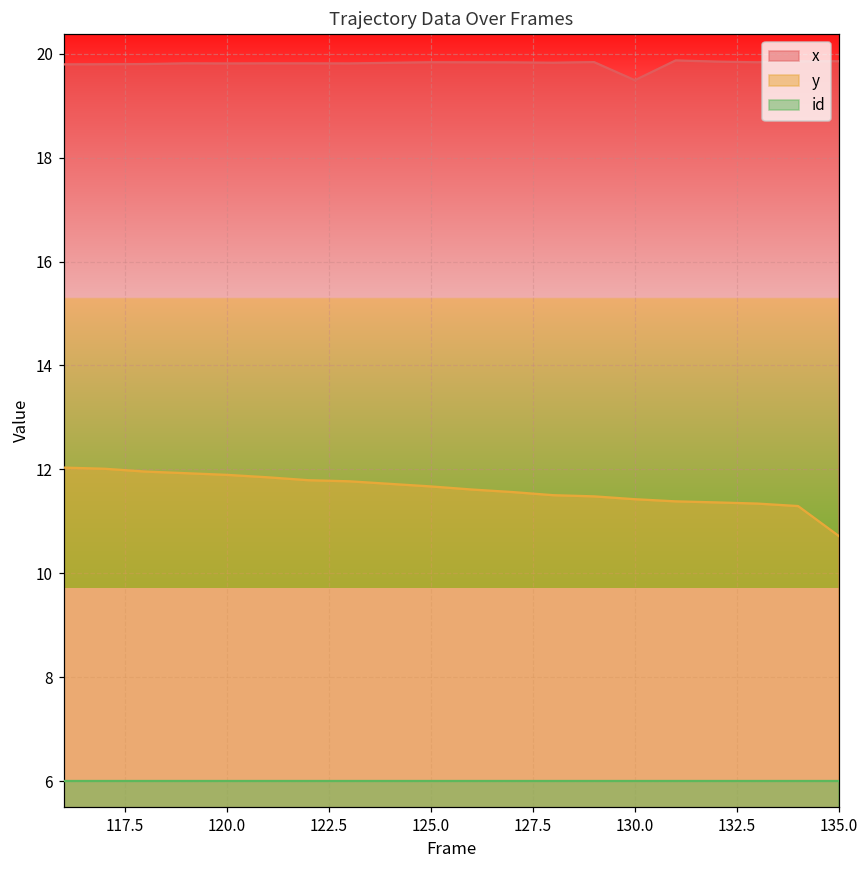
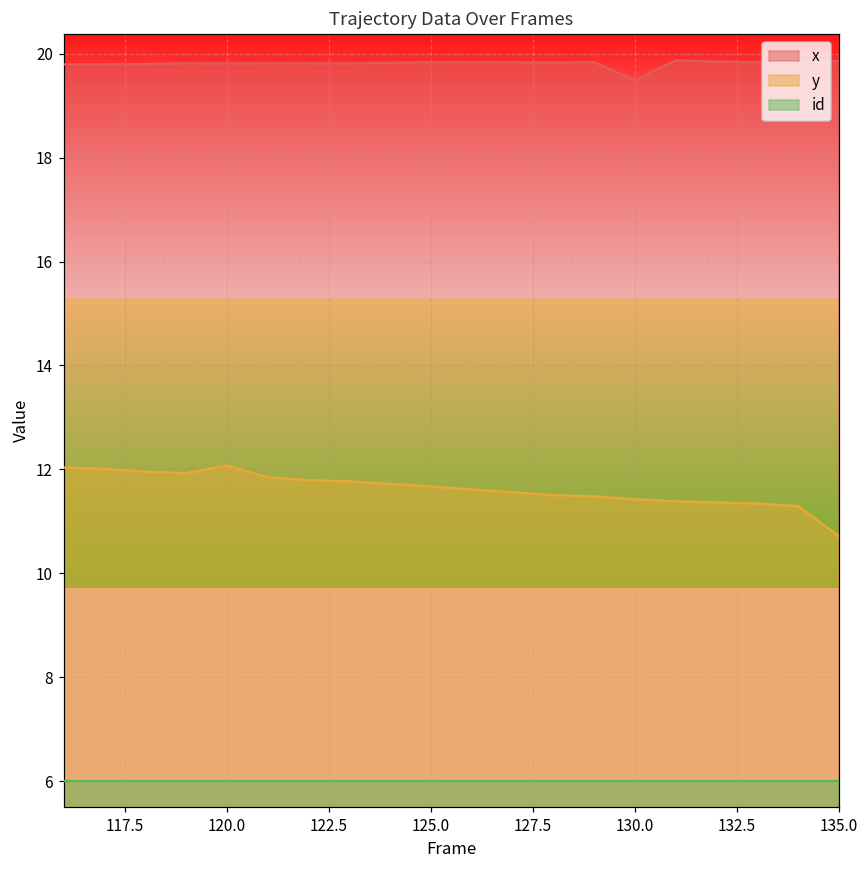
y, 120.0: 11.9 -> 12.1
